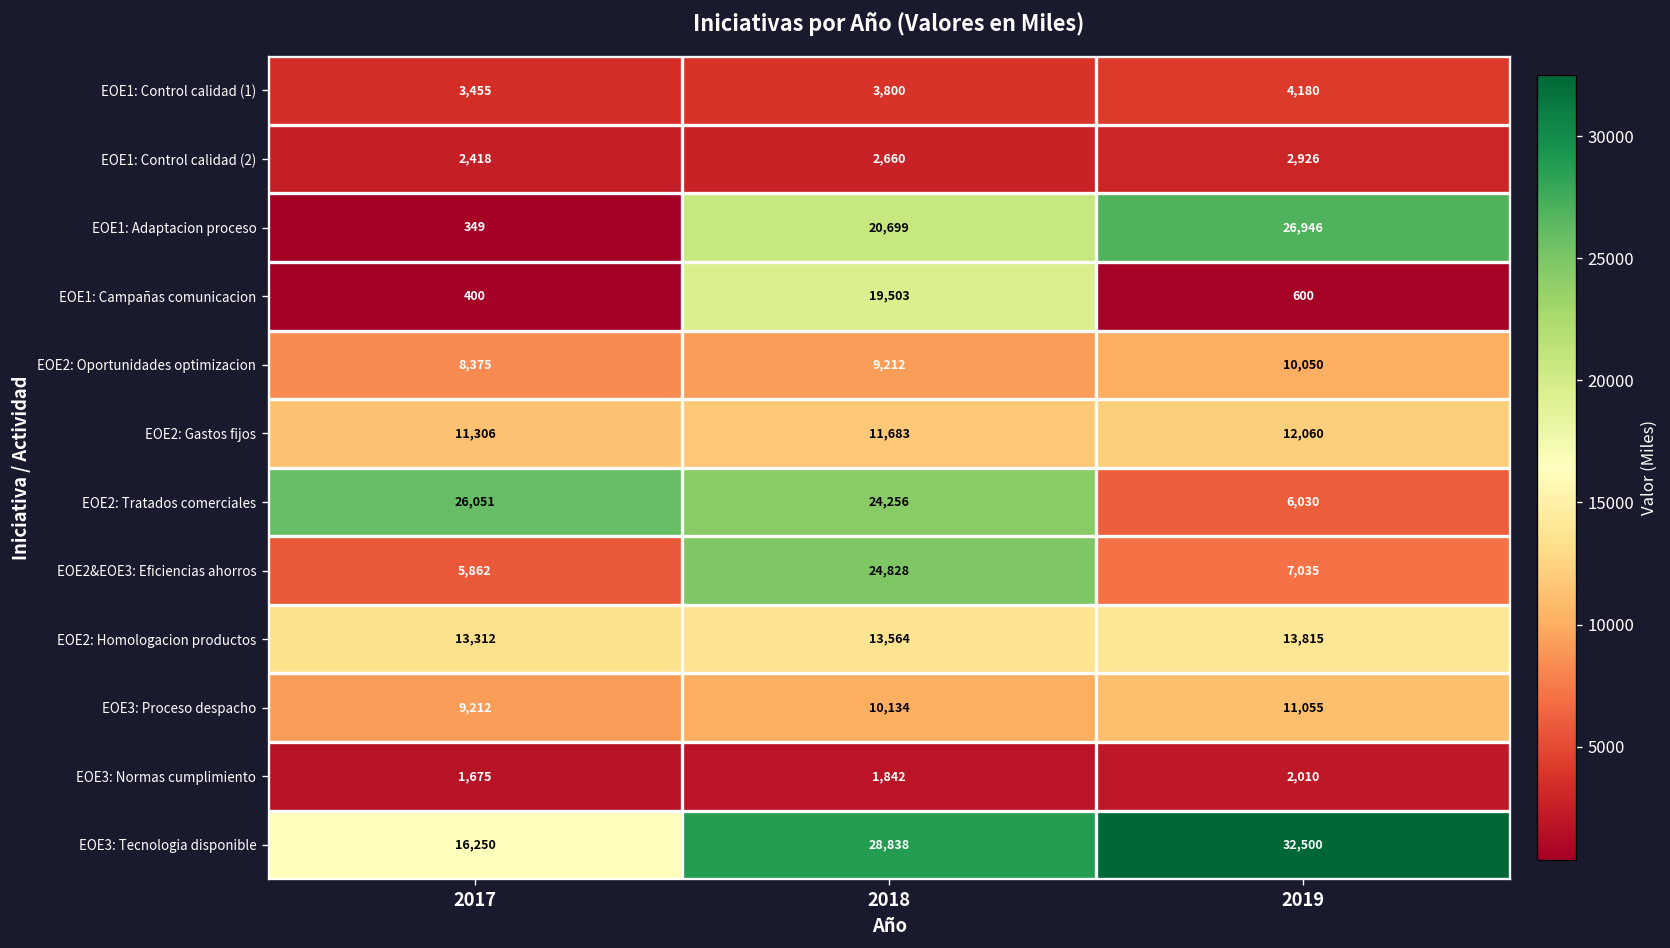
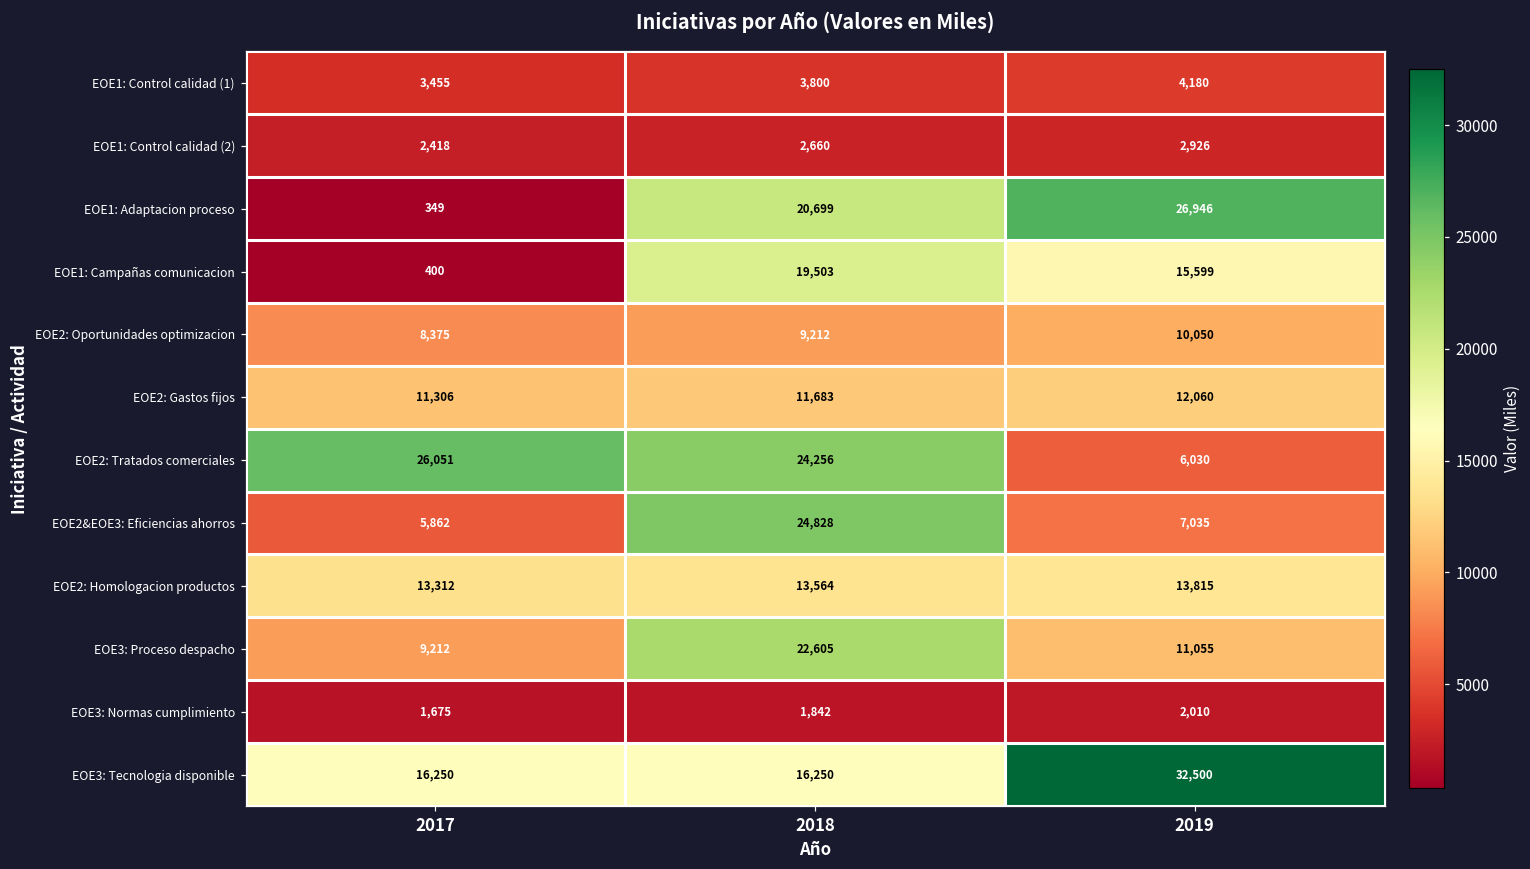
EOE1: Campañas comunicacion, 2019: 600 -> 15,599
EOE3: Proceso despacho, 2018: 10,134 -> 22,605
EOE3: Tecnologia disponible, 2018: 28,838 -> 16,250
